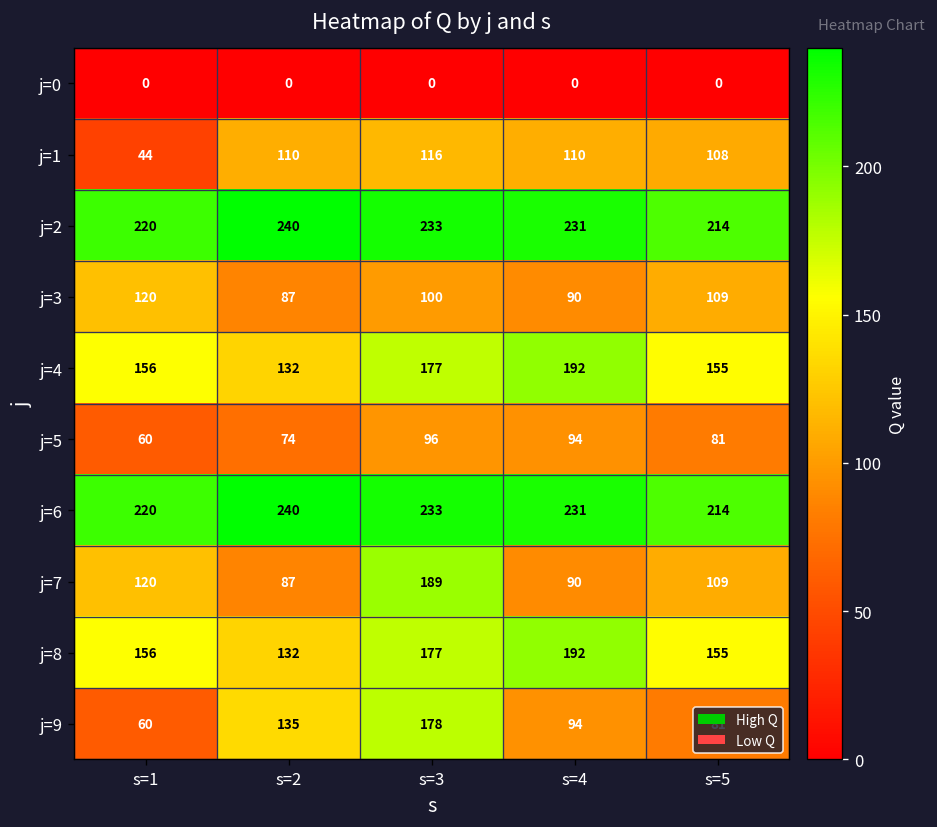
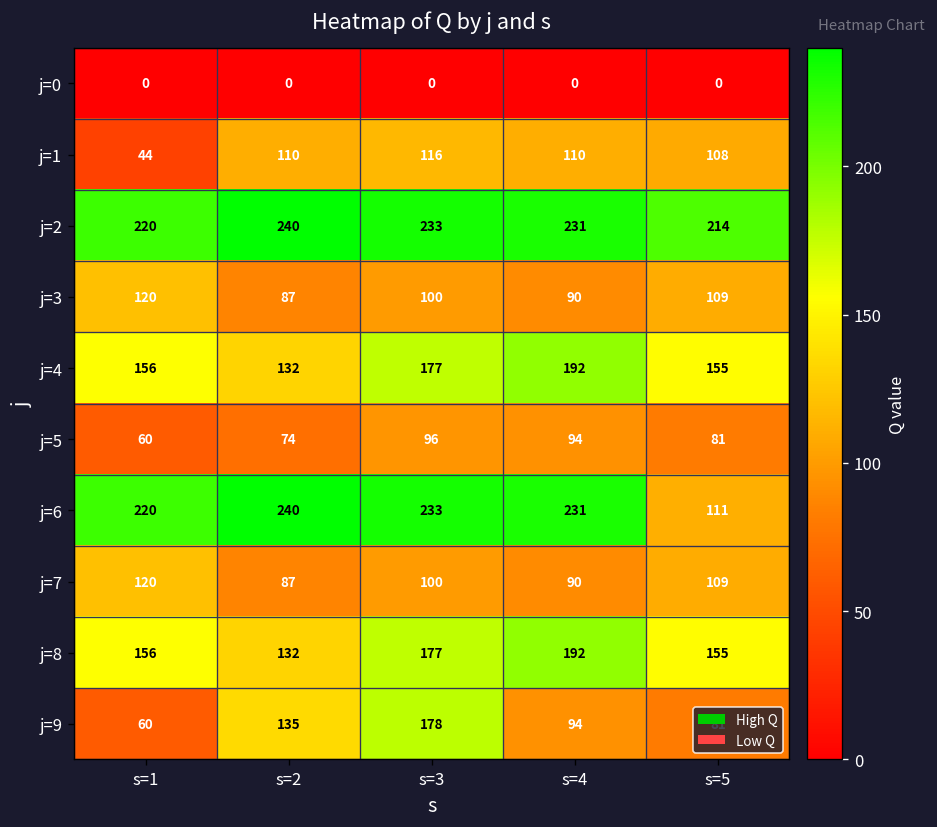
j=6, s=5: 214 -> 111
j=7, s=3: 189 -> 100
